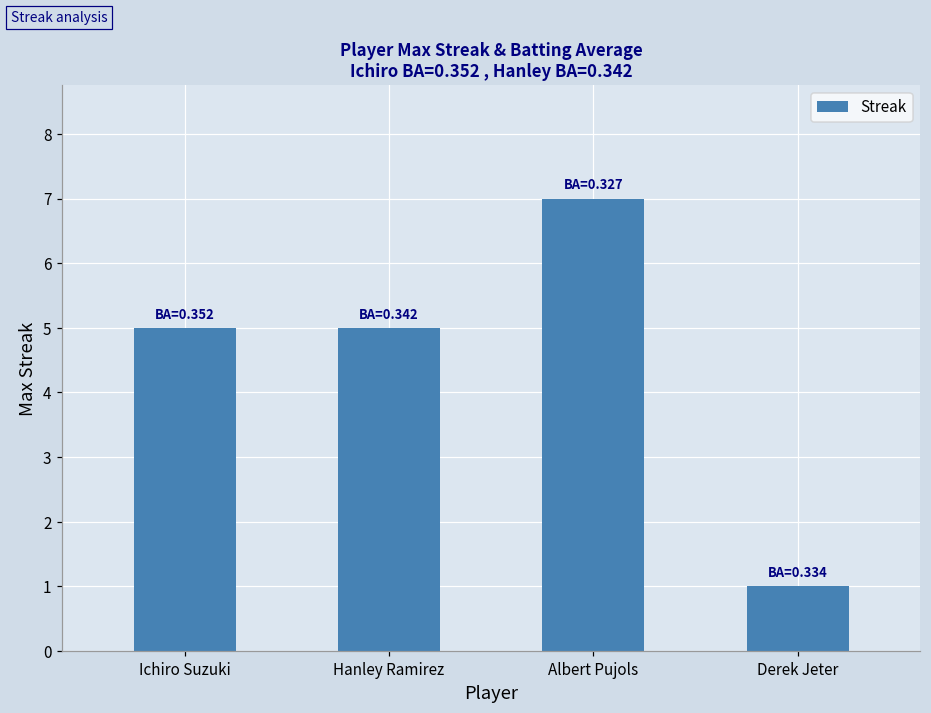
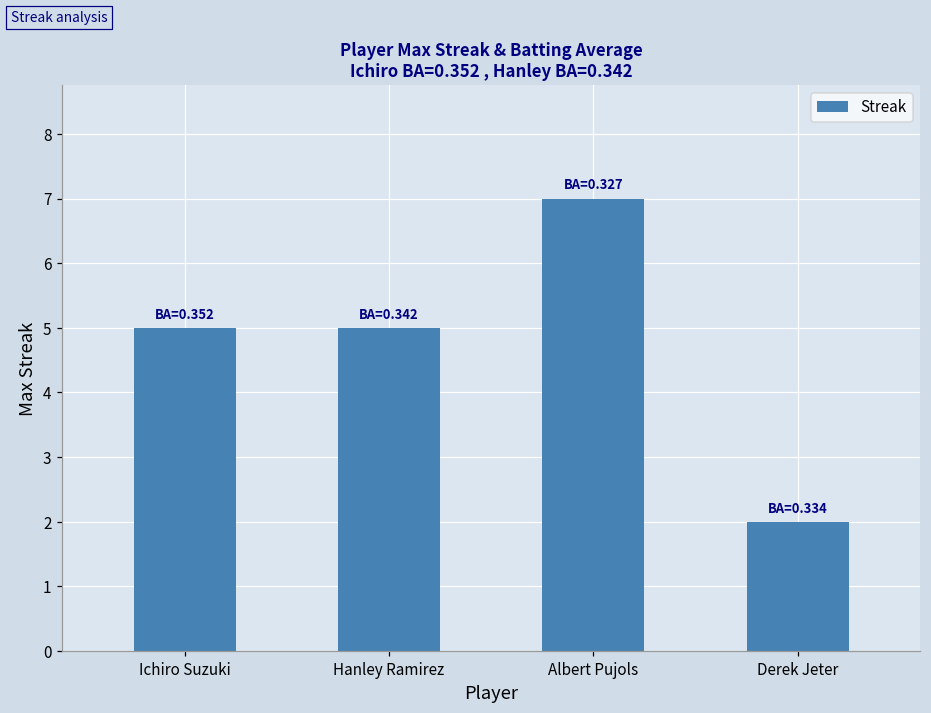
Derek Jeter: 1 -> 2
